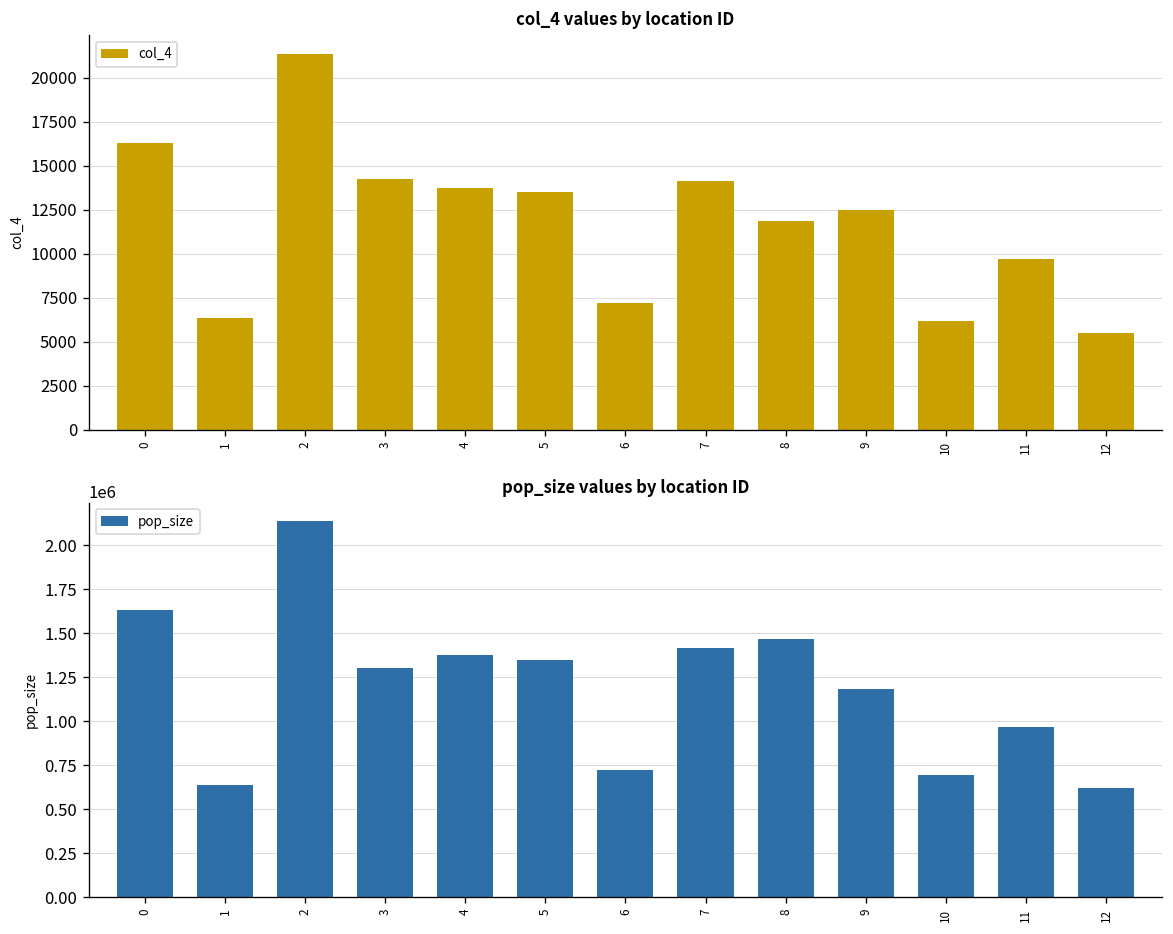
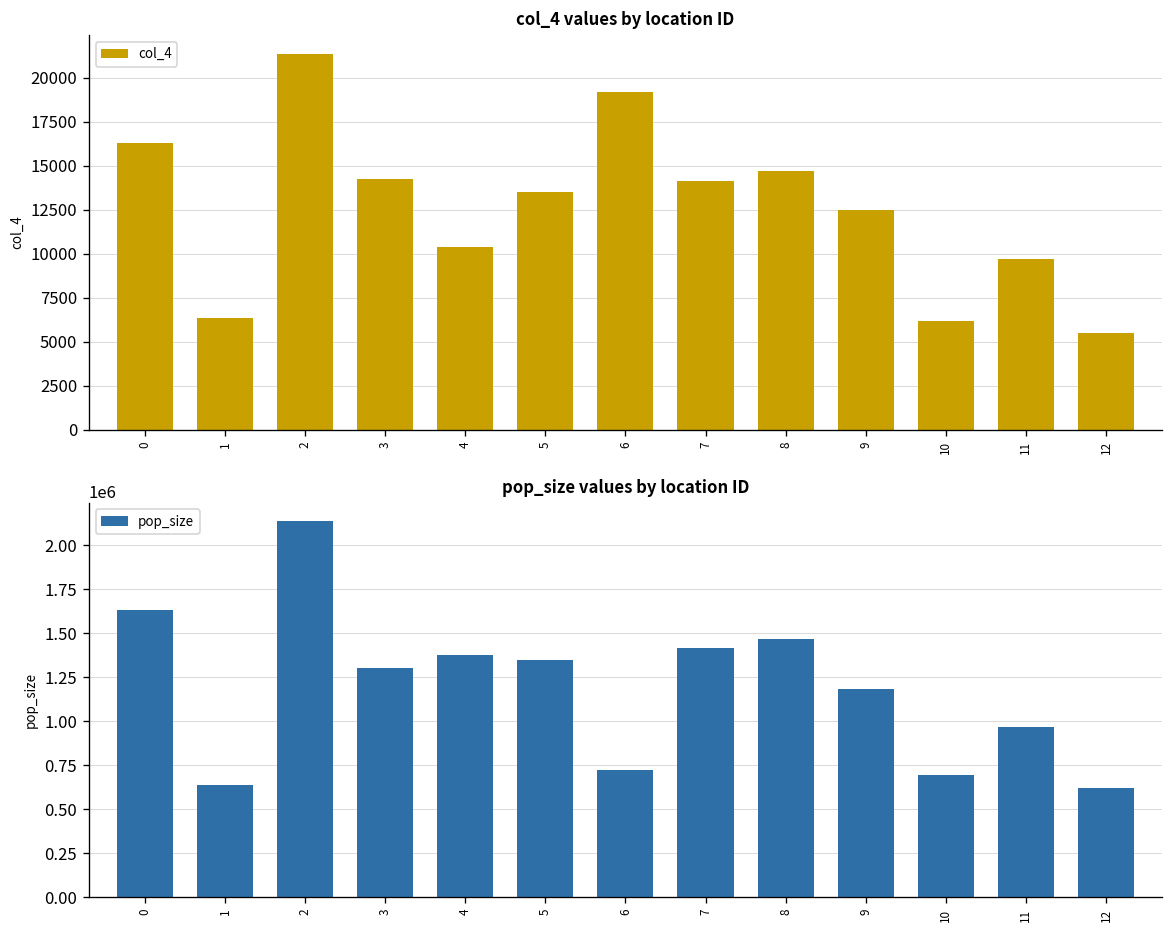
col_4 values by location ID, 4: 13800 -> 10400
col_4 values by location ID, 6: 7200 -> 19200
col_4 values by location ID, 8: 11900 -> 14700
